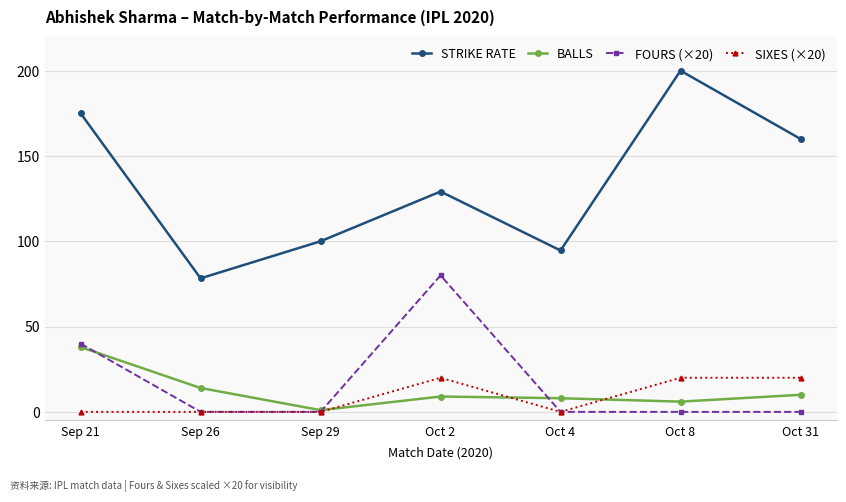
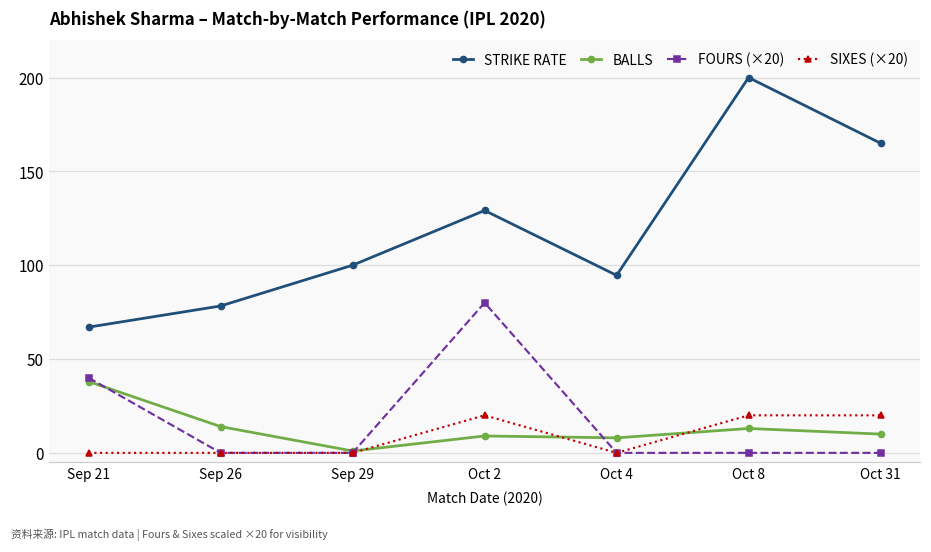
STRIKE RATE, Sep 21: 175 -> 67
BALLS, Oct 8: 6 -> 13
STRIKE RATE, Oct 31: 160 -> 165
